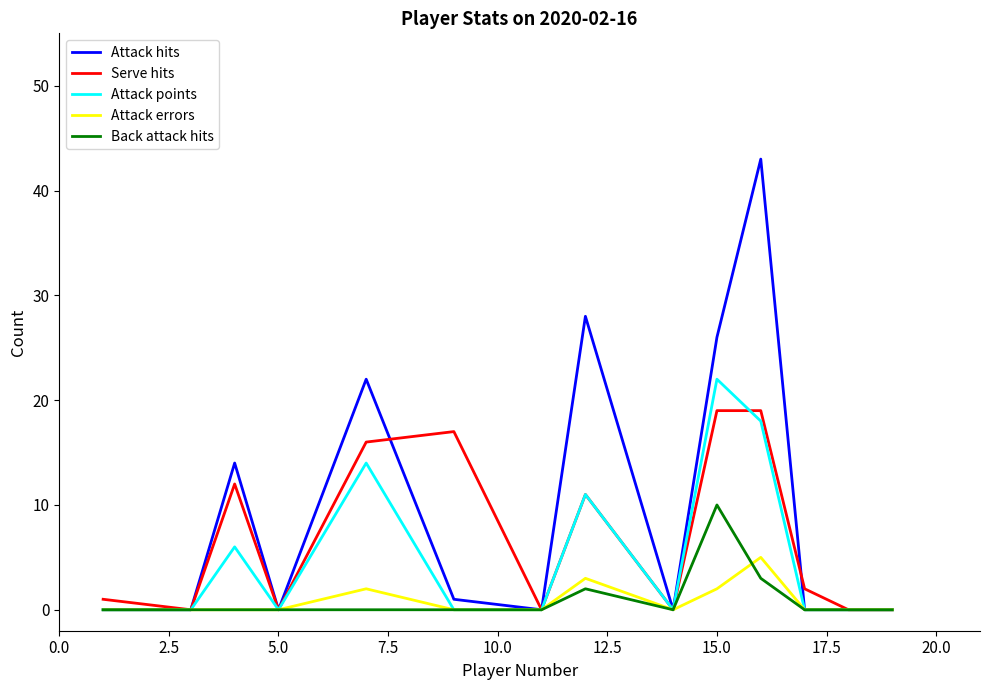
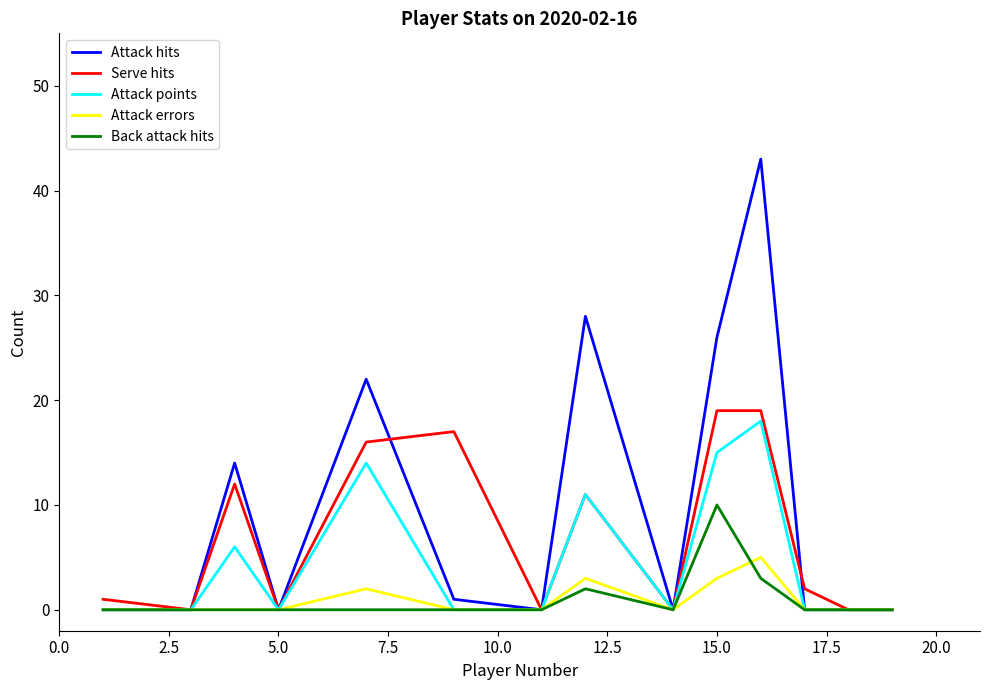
Attack points, 15.0: 22 -> 15
Attack errors, 15.0: 2 -> 3
